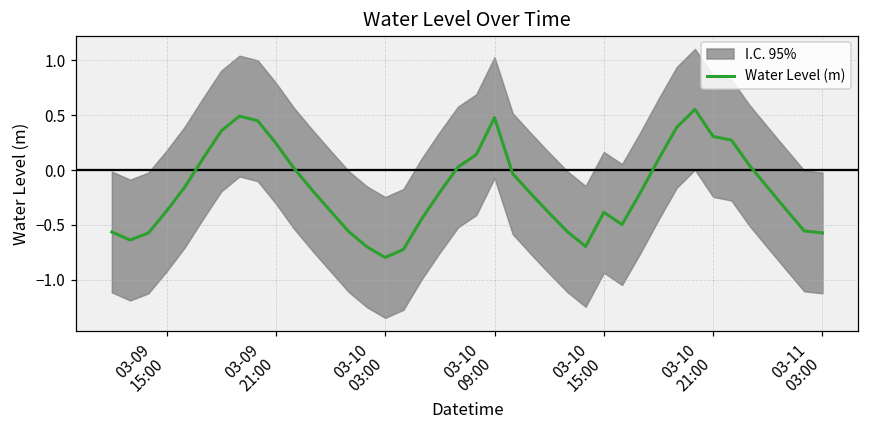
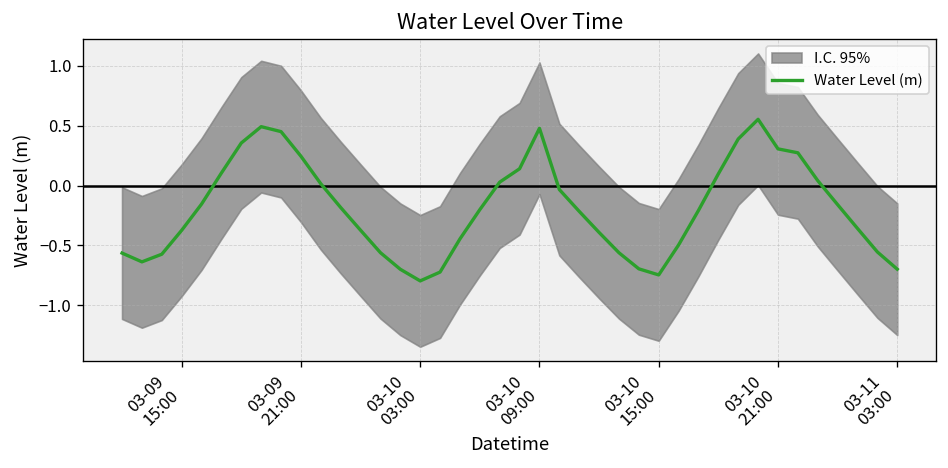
Water Level (m), 03-10 15:00: -0.4 -> -0.7
Water Level (m), 03-11 03:00: -0.6 -> -0.7
